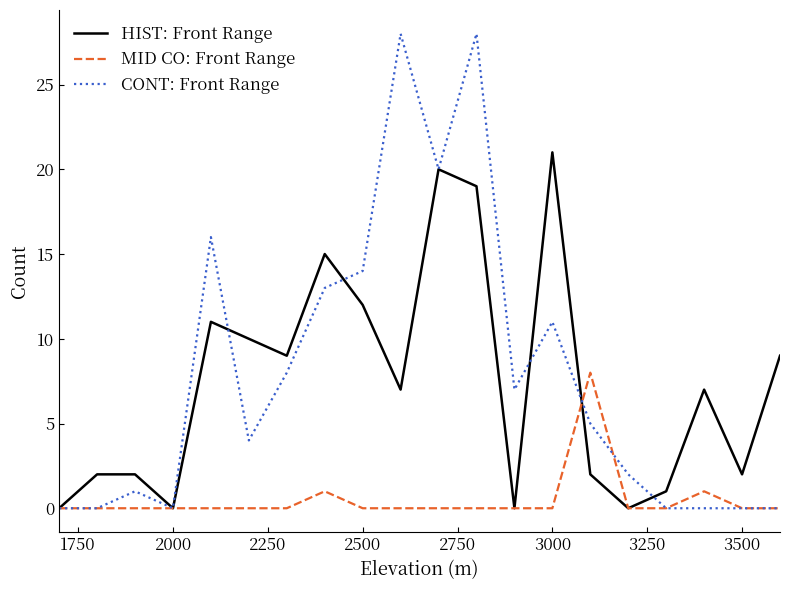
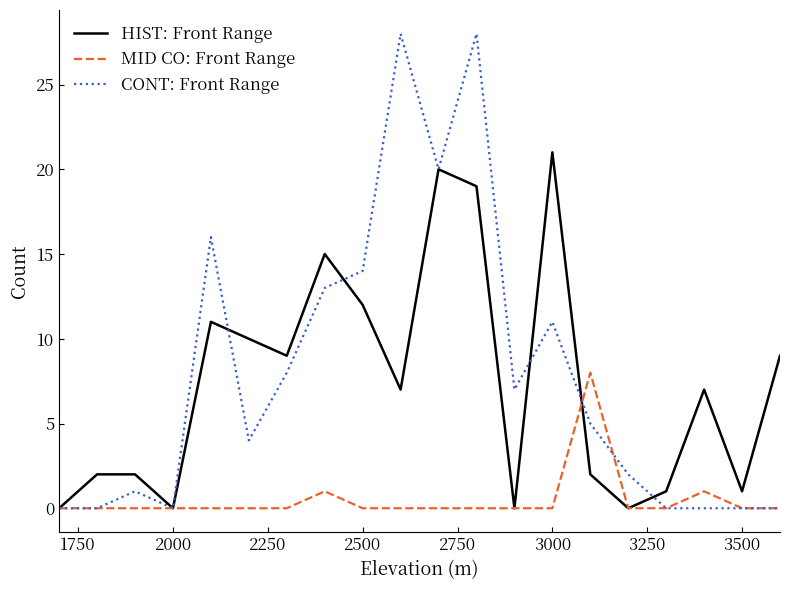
HIST: Front Range, 3500: 2 -> 1
